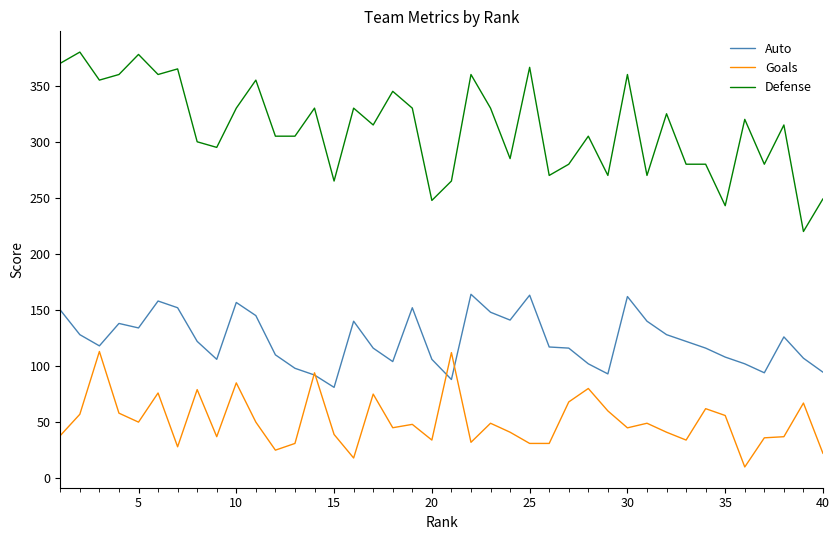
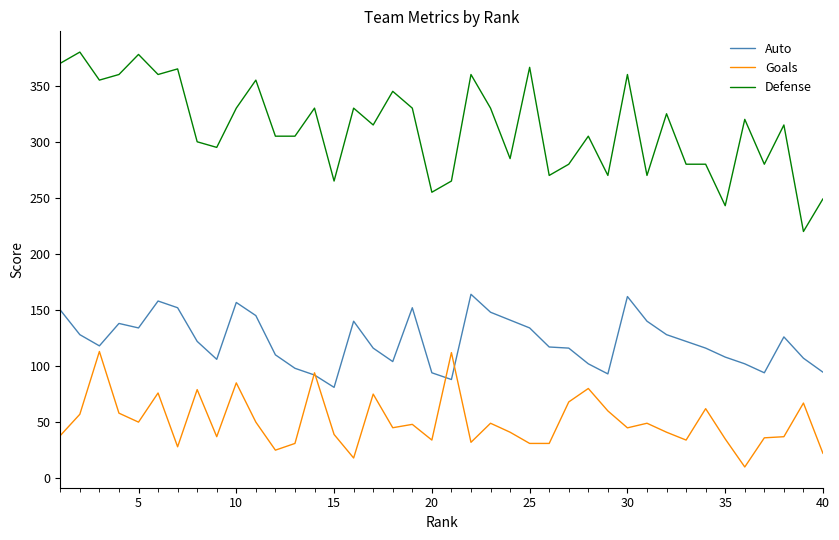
Auto, 20: 106 -> 94
Defense, 20: 248 -> 255
Auto, 25: 163 -> 134
Goals, 35: 56 -> 35
